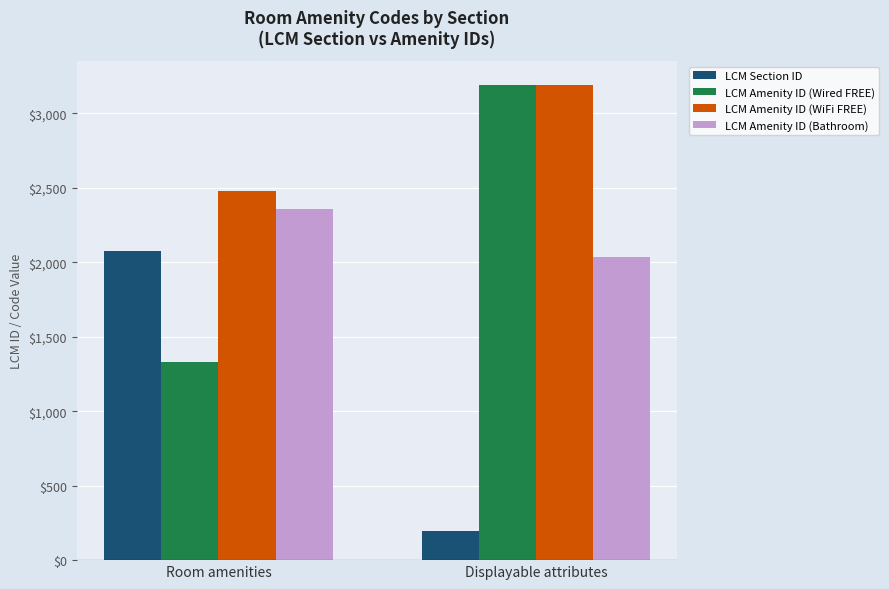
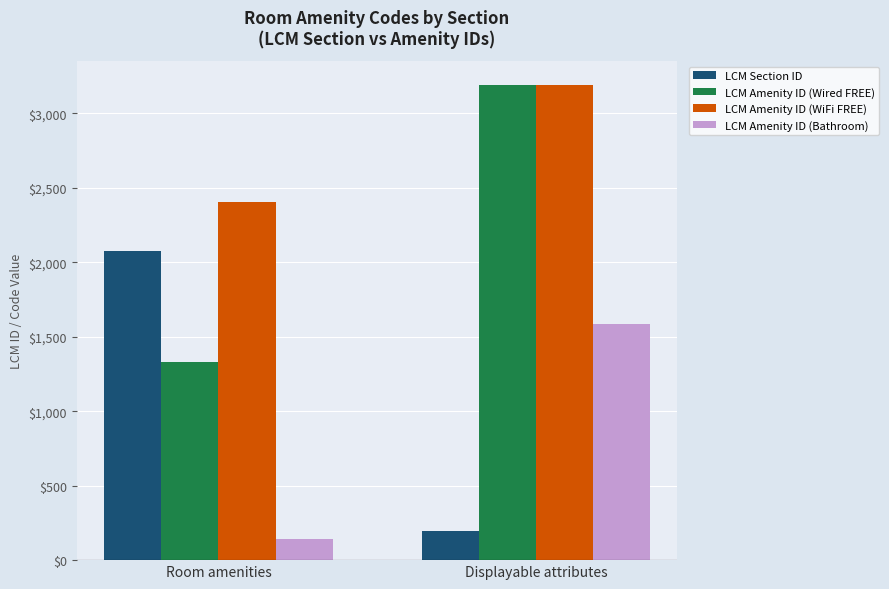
LCM Amenity ID (WiFi FREE), Room amenities: $2,480 -> $2,400
LCM Amenity ID (Bathroom), Room amenities: $2,350 -> $140
LCM Amenity ID (Bathroom), Displayable attributes: $2,040 -> $1,580
